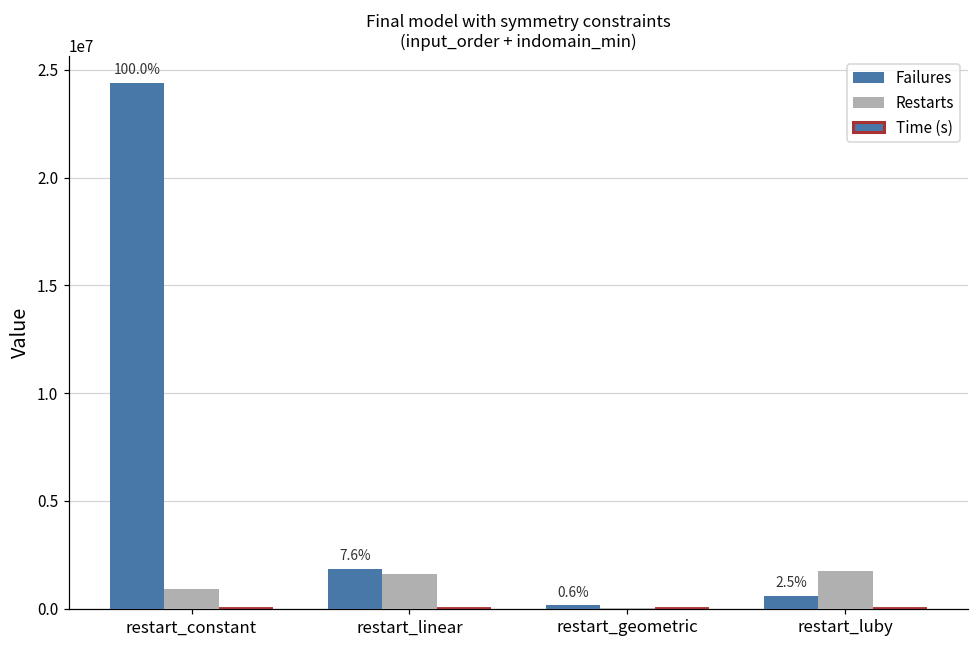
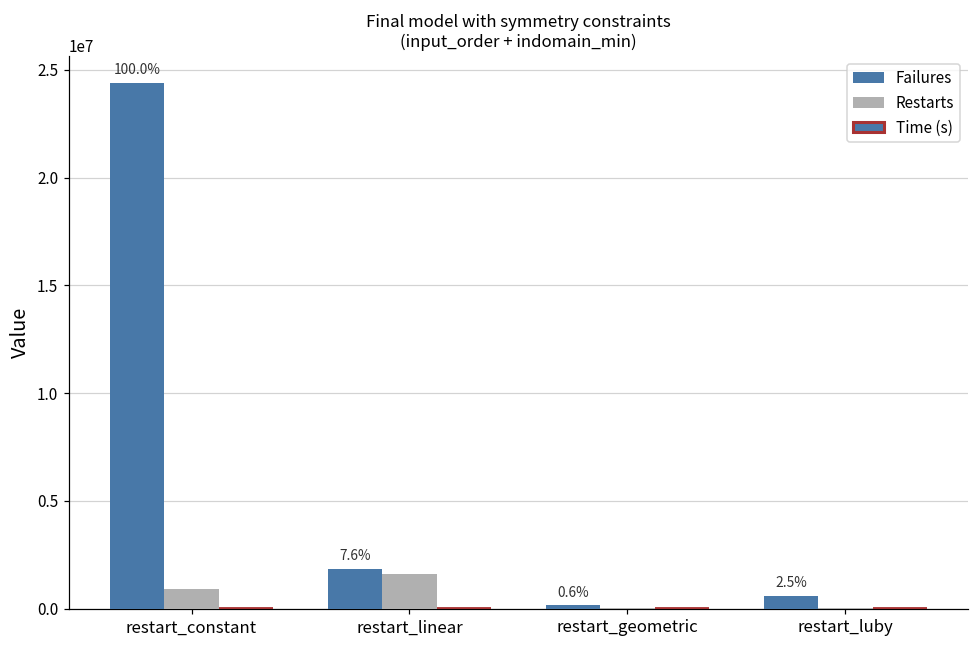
Restarts, restart_luby: 1700000 -> 0
